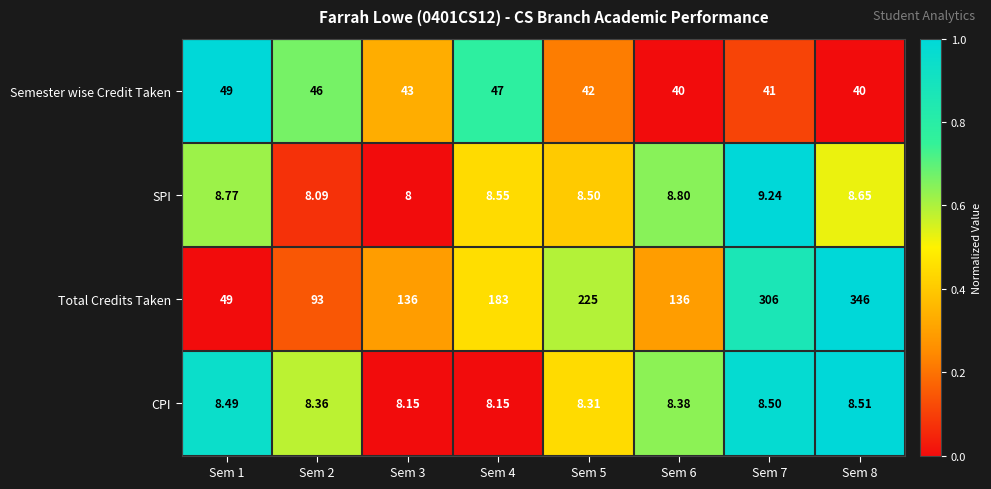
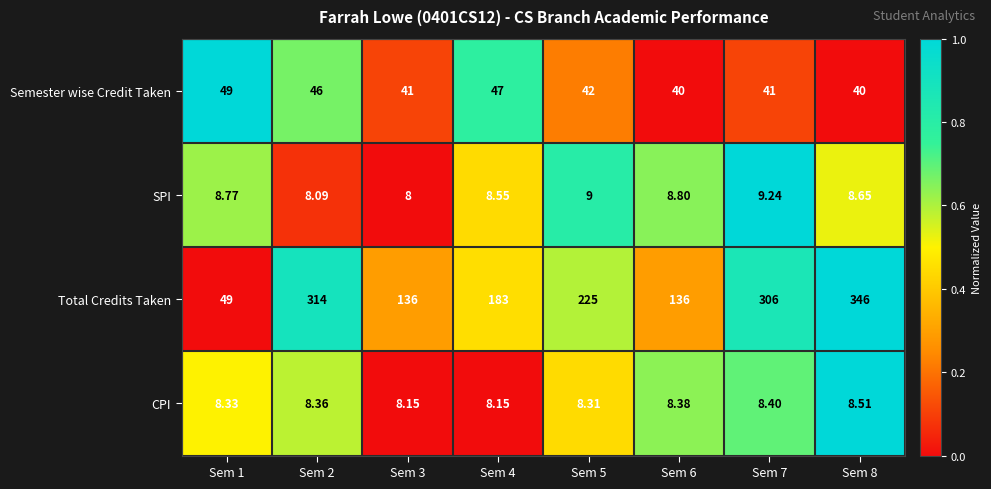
Semester wise Credit Taken, Sem 3: 43 -> 41
SPI, Sem 5: 8.50 -> 9
Total Credits Taken, Sem 2: 93 -> 314
CPI, Sem 1: 8.49 -> 8.33
CPI, Sem 7: 8.50 -> 8.40
